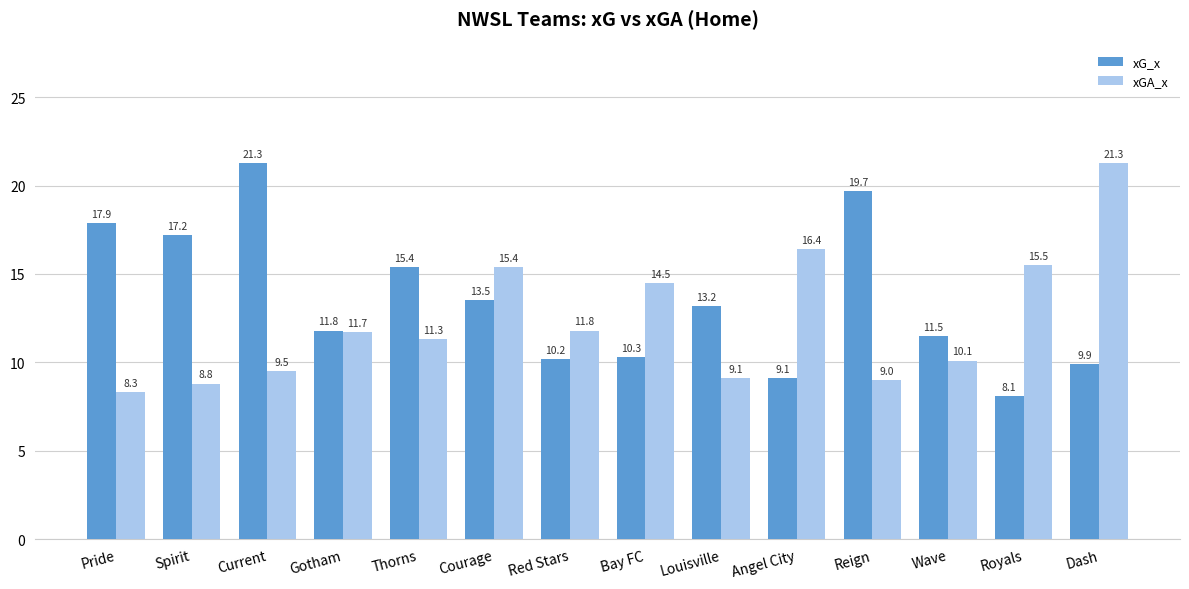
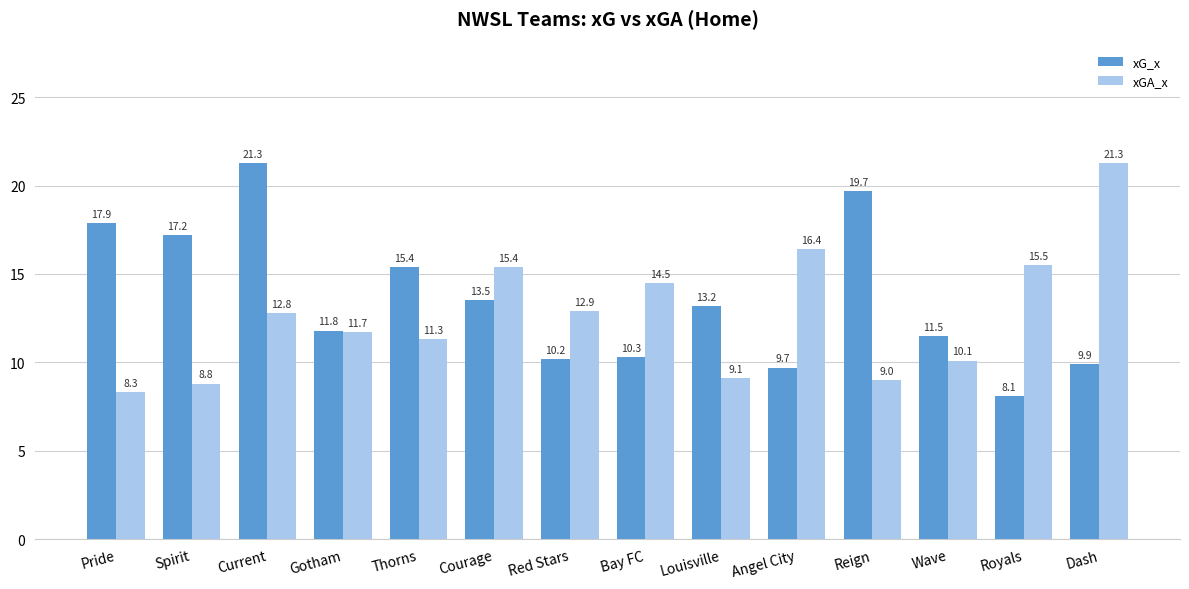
xGA_x, Current: 9.5 -> 12.8
xGA_x, Red Stars: 11.8 -> 12.9
xG_x, Angel City: 9.1 -> 9.7
